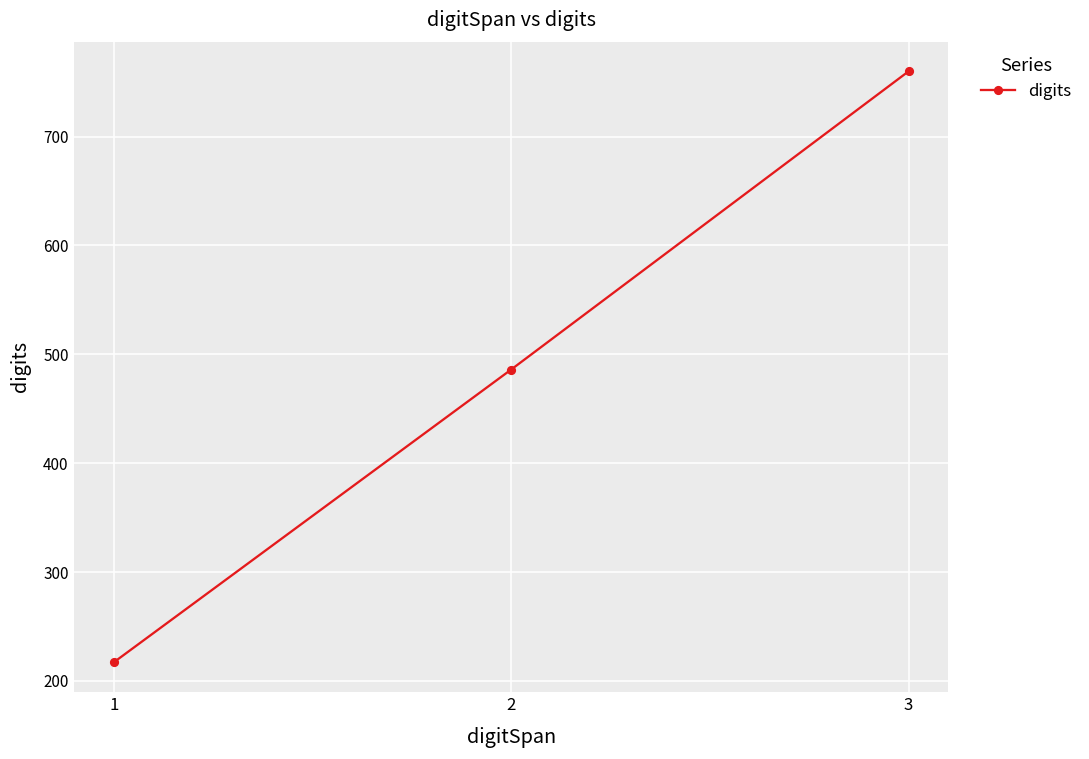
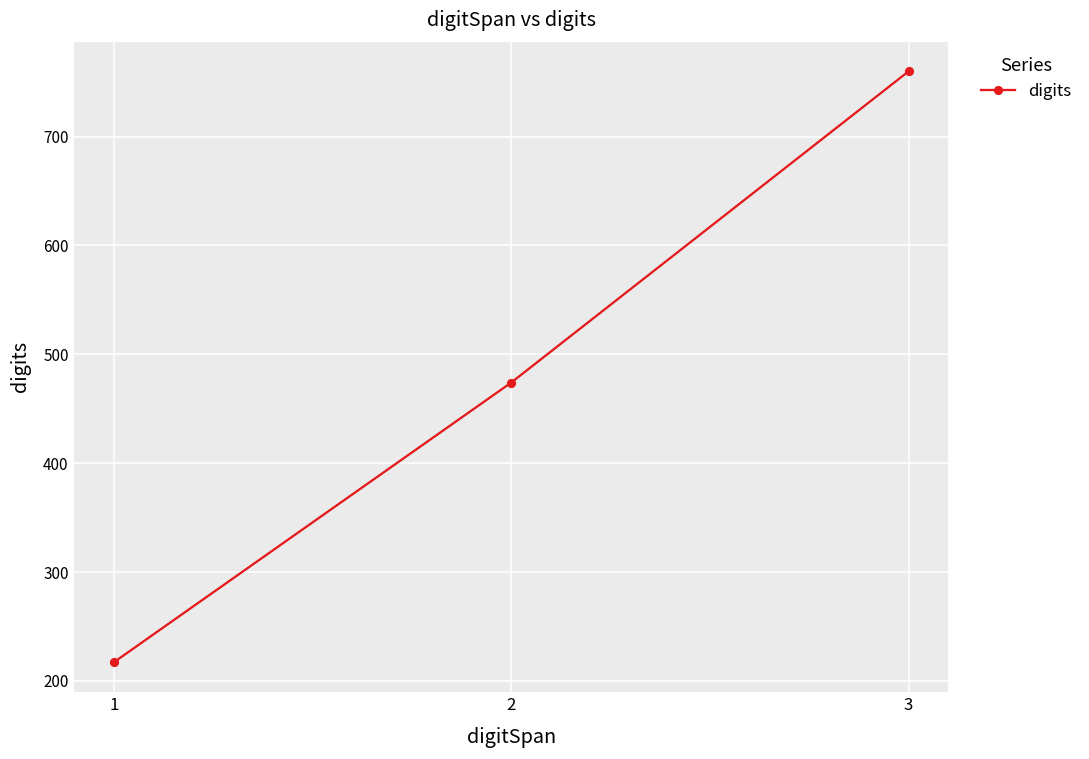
2: 490 -> 470
